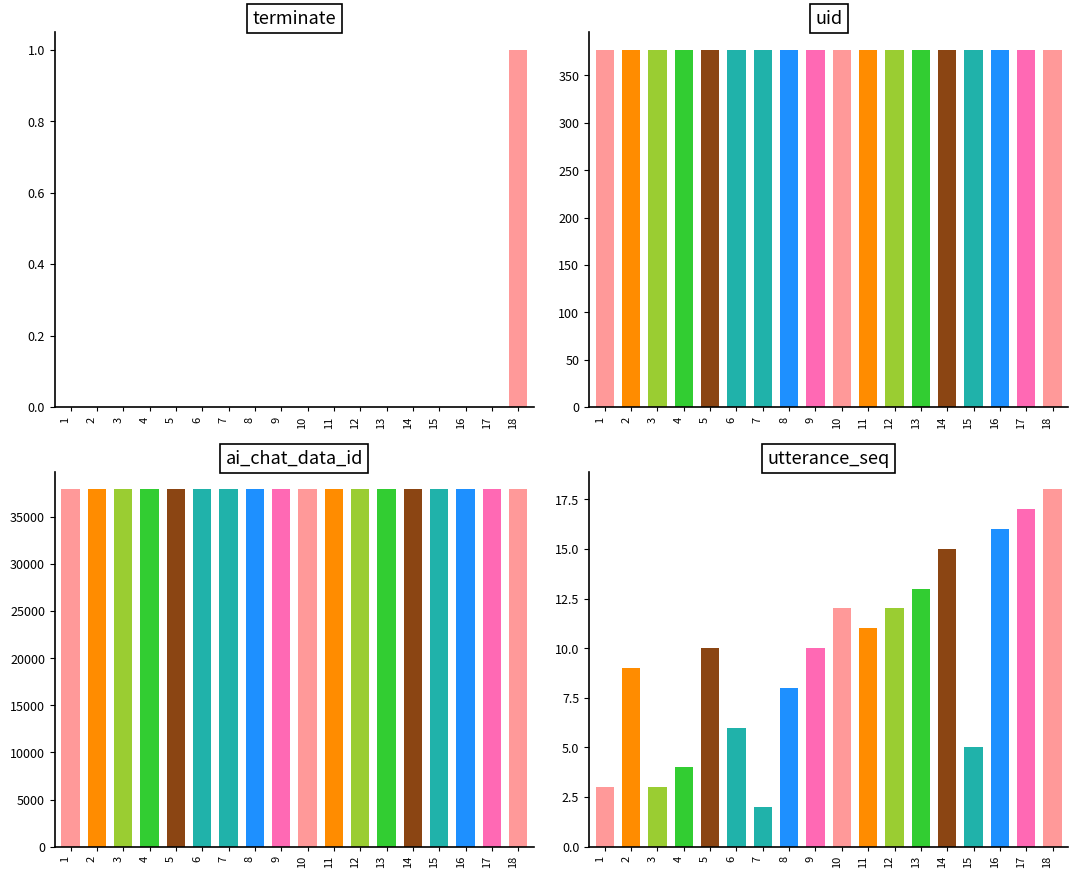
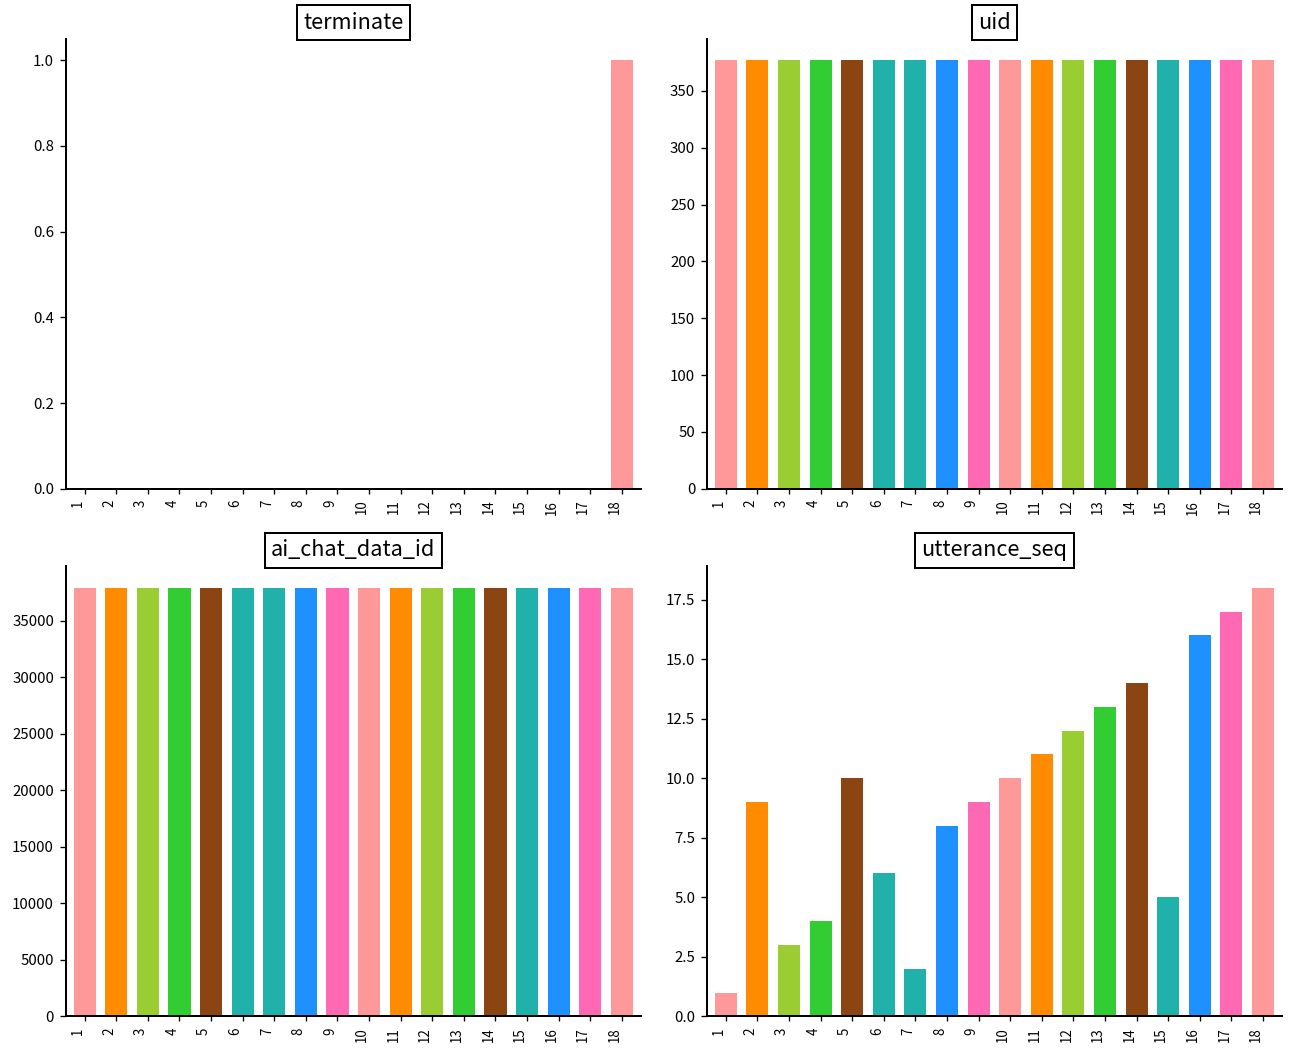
utterance_seq, 1: 3 -> 1
utterance_seq, 9: 10 -> 9
utterance_seq, 10: 12 -> 10
utterance_seq, 14: 15 -> 14
